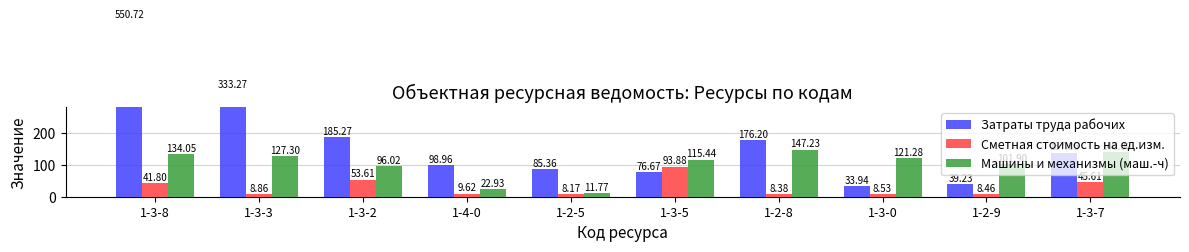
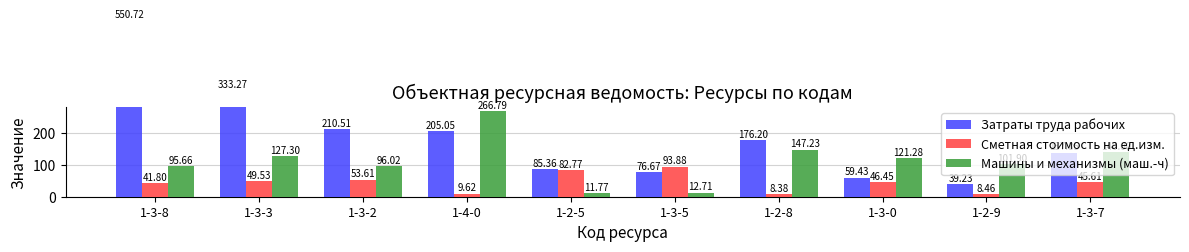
Машины и механизмы (маш.-ч), 1-3-8: 134.05 -> 95.66
Сметная стоимость на ед.изм., 1-3-3: 8.86 -> 49.53
Затраты труда рабочих, 1-3-2: 185.27 -> 210.51
Затраты труда рабочих, 1-4-0: 98.96 -> 205.05
Машины и механизмы (маш.-ч), 1-4-0: 22.93 -> 266.79
Сметная стоимость на ед.изм., 1-2-5: 8.17 -> 82.77
Машины и механизмы (маш.-ч), 1-3-5: 115.44 -> 12.71
Затраты труда рабочих, 1-3-0: 33.94 -> 59.43
Сметная стоимость на ед.изм., 1-3-0: 8.53 -> 46.45
